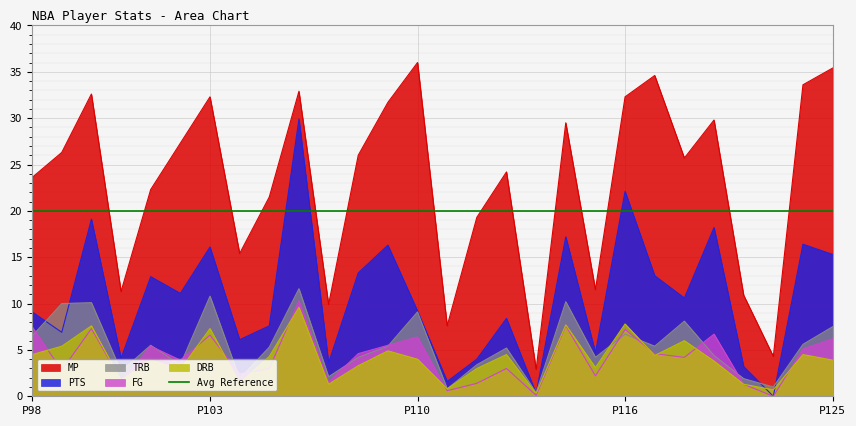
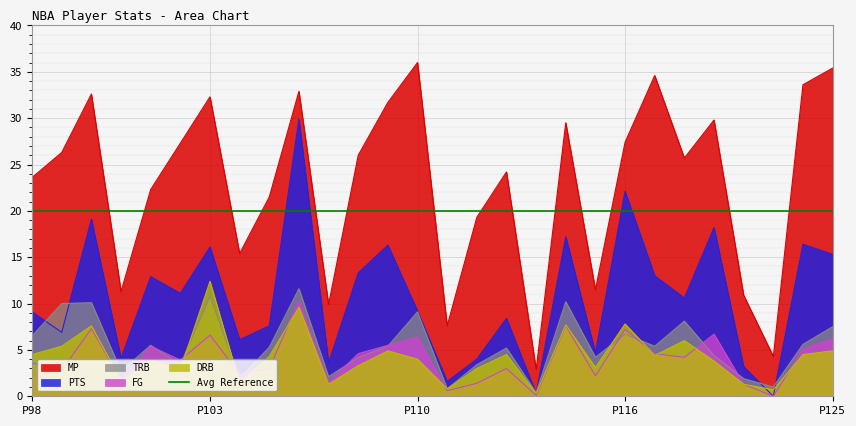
FG, P98: 8 -> 4
DRB, P103: 7 -> 12
MP, P116: 32 -> 27
DRB, P125: 4 -> 5
